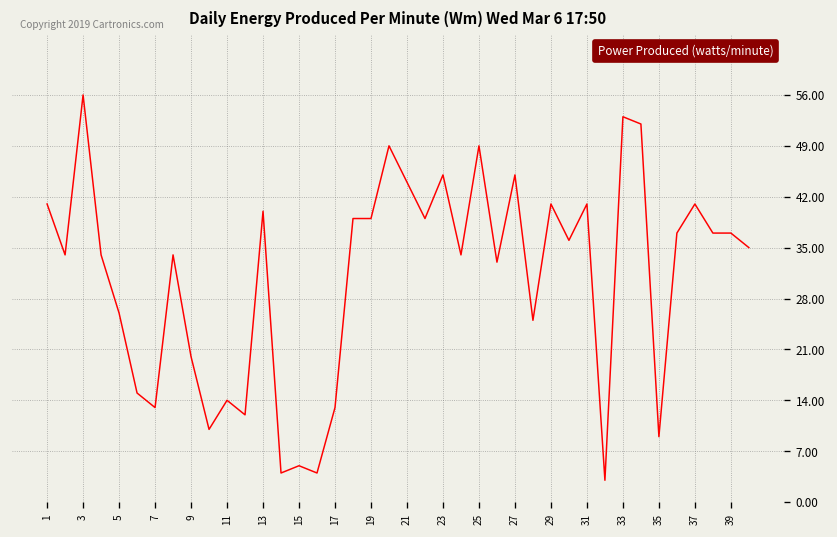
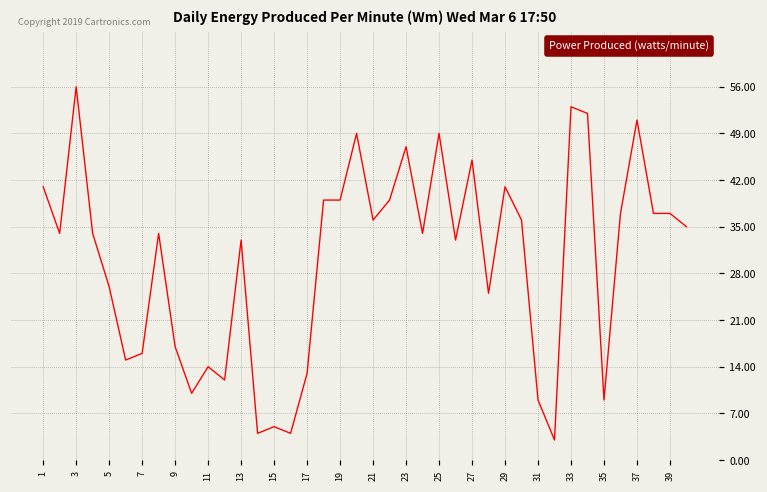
7: 13 -> 16
9: 20 -> 17
13: 40 -> 33
21: 44 -> 36
23: 45 -> 47
31: 41 -> 9
37: 41 -> 51
